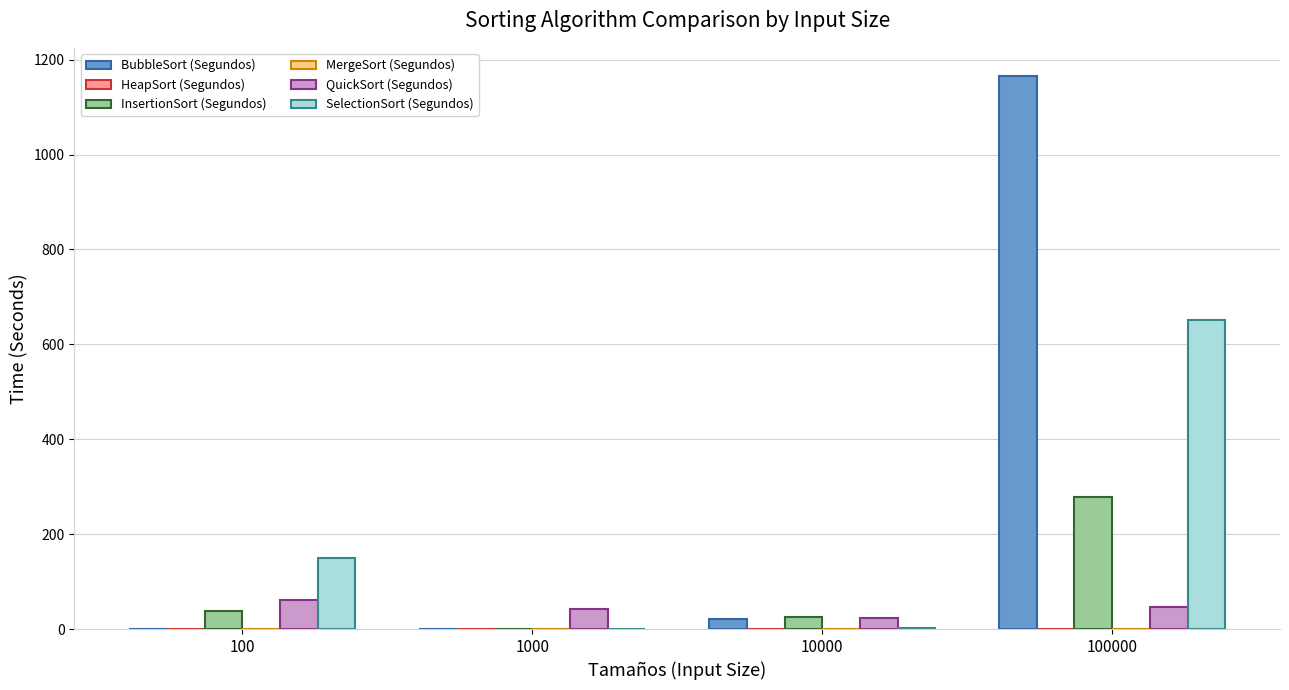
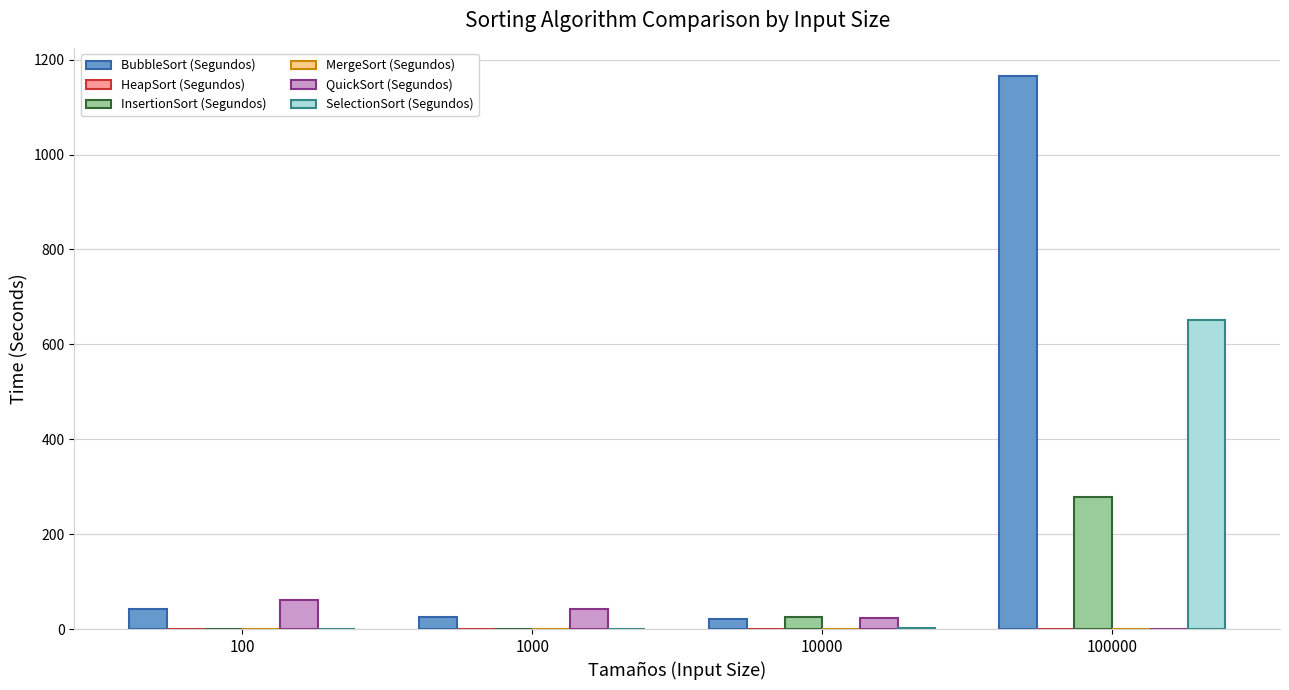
BubbleSort (Segundos), 100: 0 -> 40
InsertionSort (Segundos), 100: 40 -> 0
SelectionSort (Segundos), 100: 150 -> 0
BubbleSort (Segundos), 1000: 0 -> 30
QuickSort (Segundos), 100000: 50 -> 0
